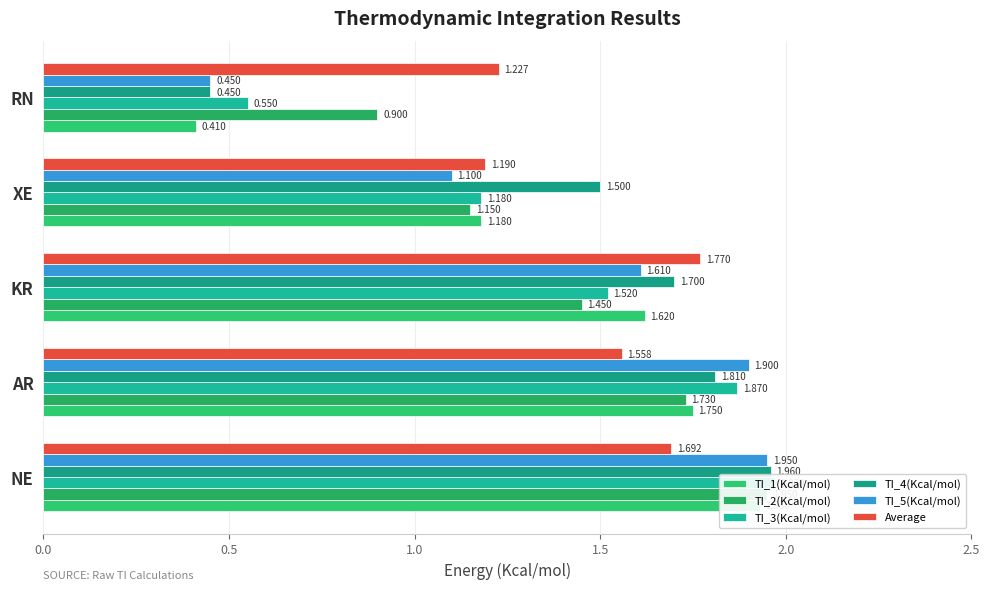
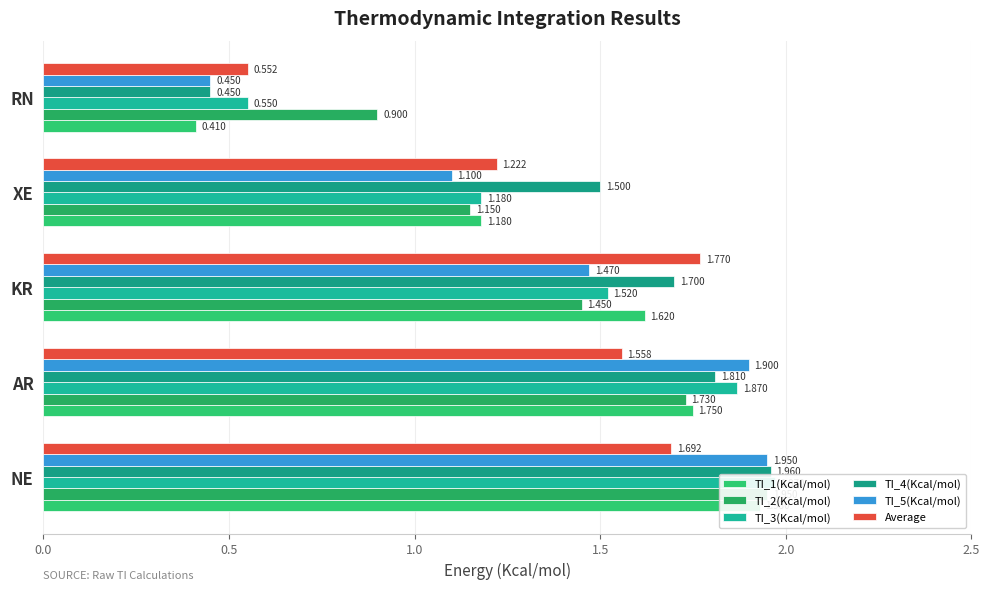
Average, RN: 1.227 -> 0.552
Average, XE: 1.190 -> 1.222
TI_5(Kcal/mol), KR: 1.610 -> 1.470
